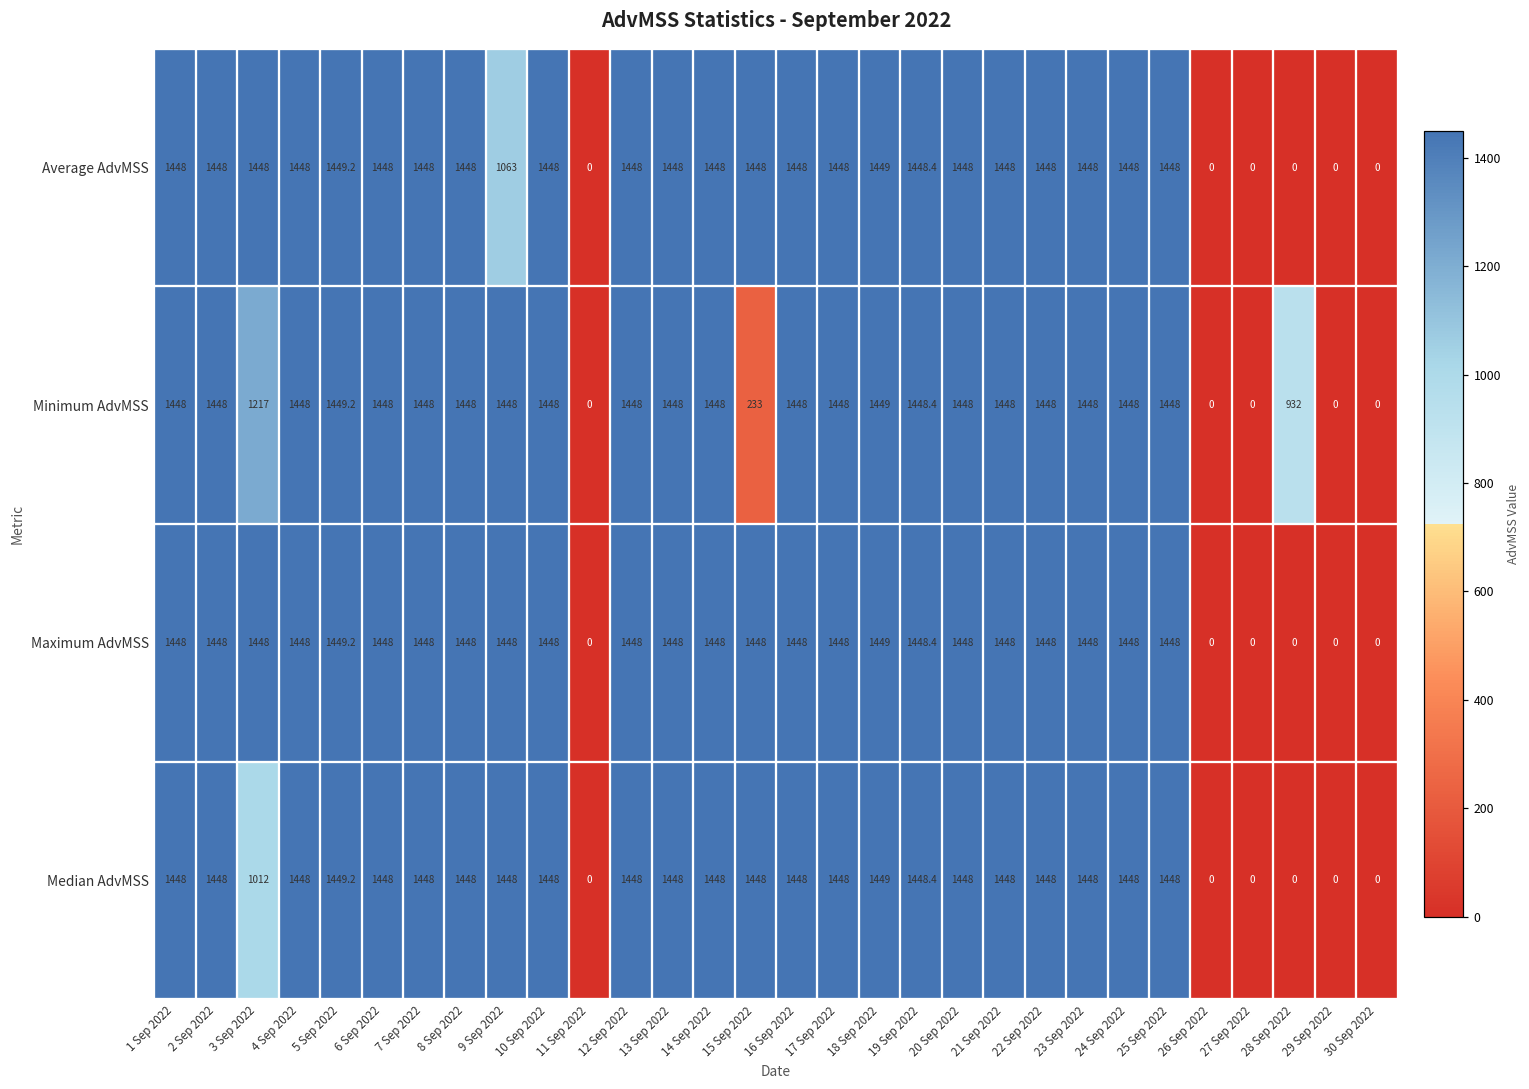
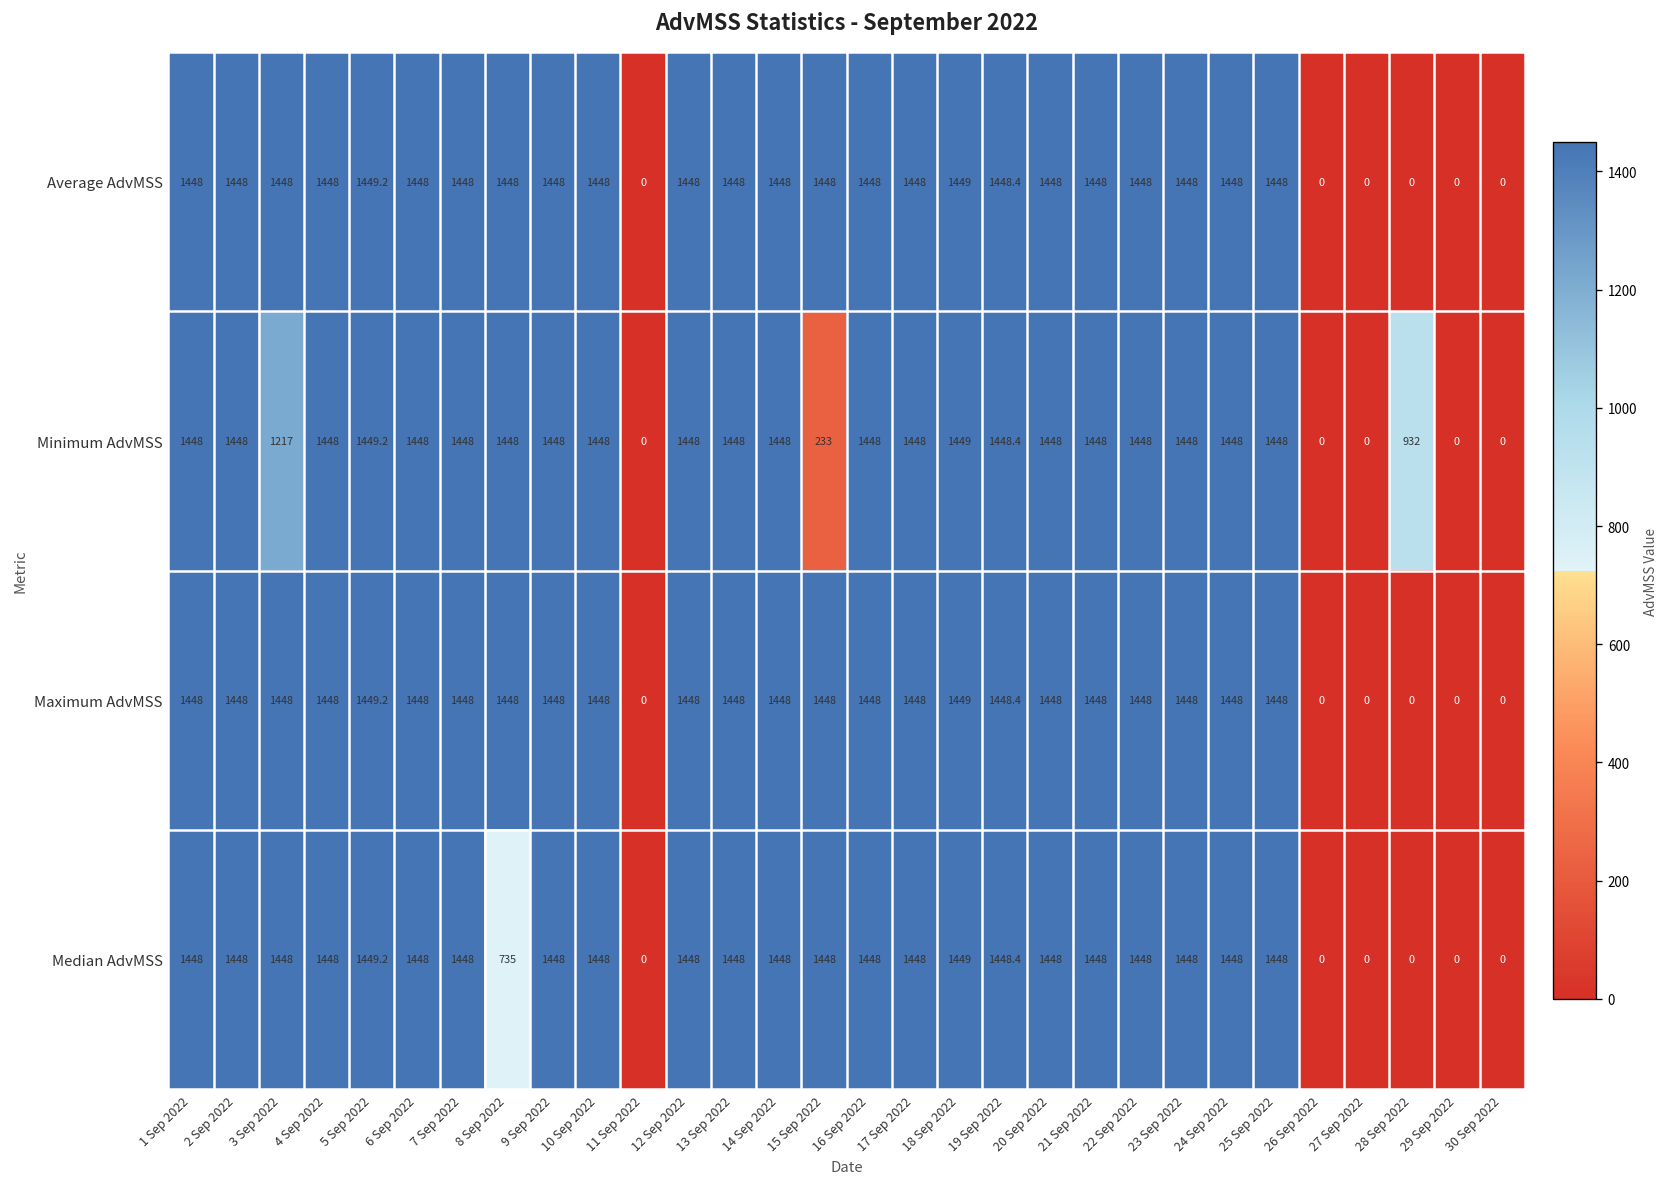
Average AdvMSS, 9 Sep 2022: 1063 -> 1448
Median AdvMSS, 3 Sep 2022: 1012 -> 1448
Median AdvMSS, 8 Sep 2022: 1448 -> 735
